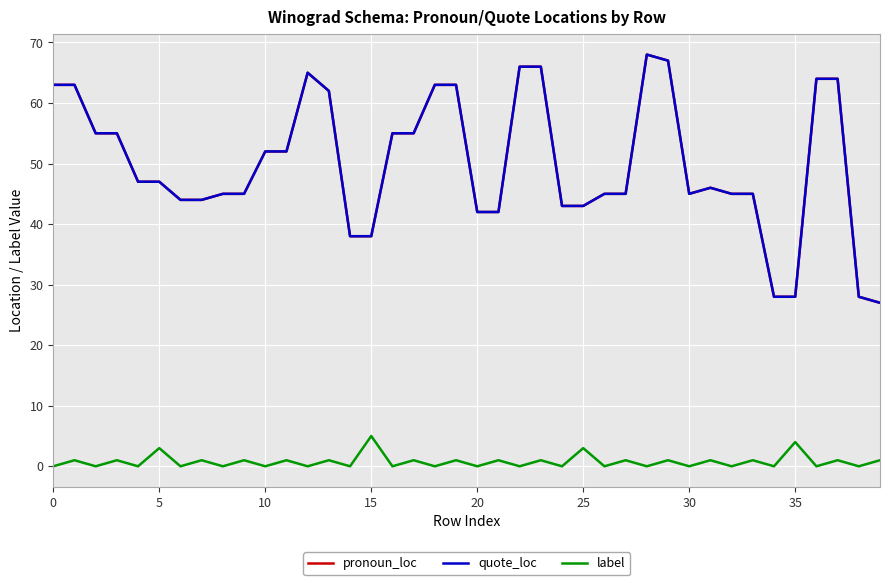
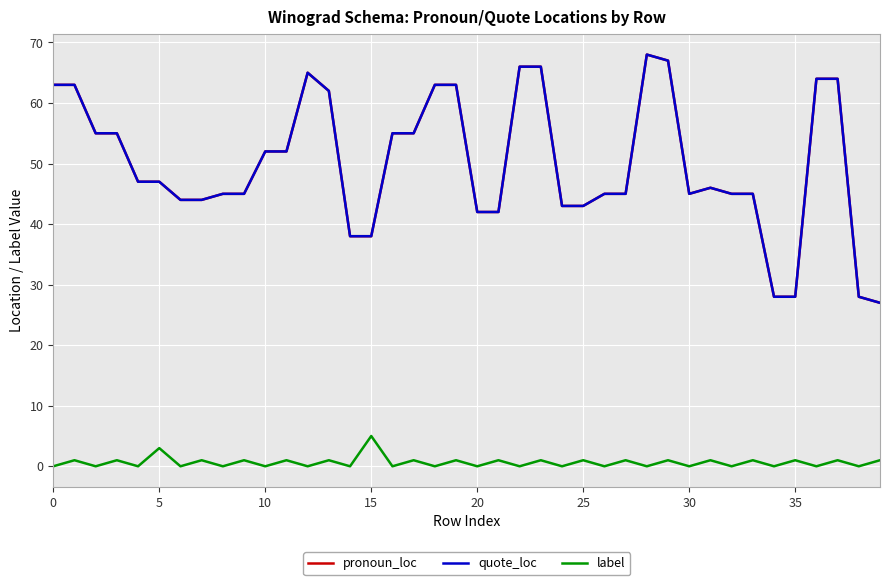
label, 25: 3 -> 1
label, 35: 4 -> 1
